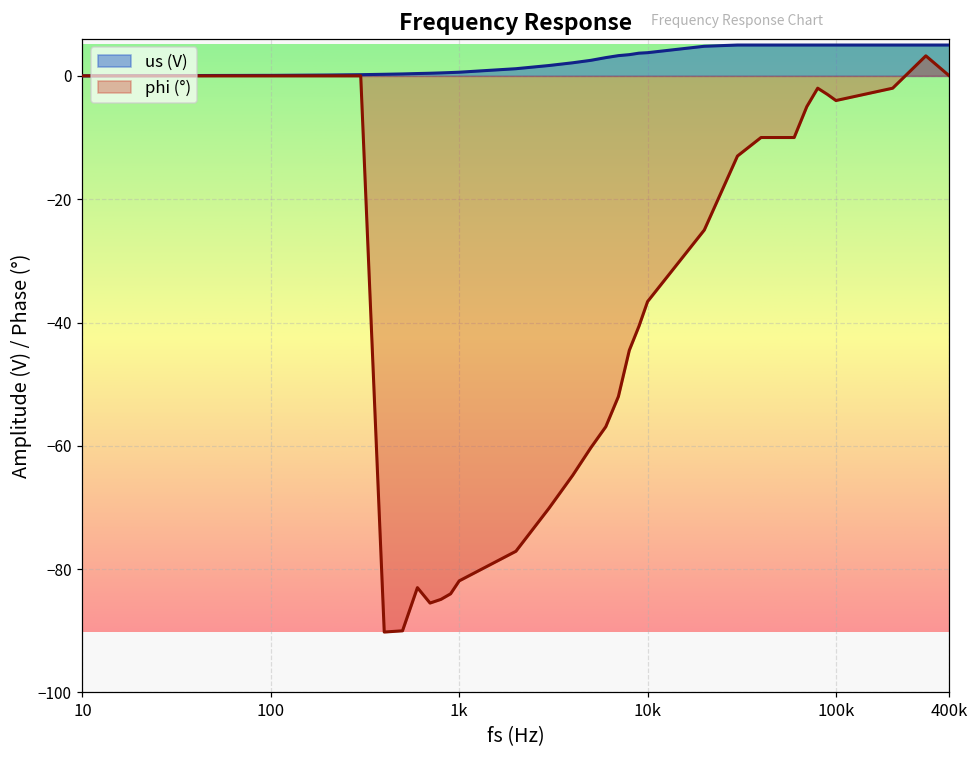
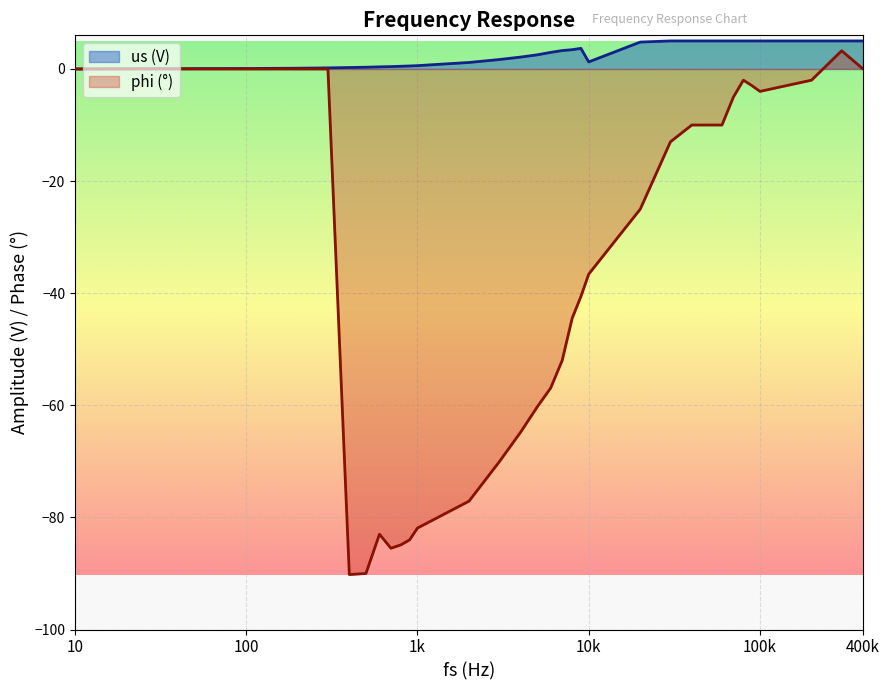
us (V), 10k: 4 -> 1
